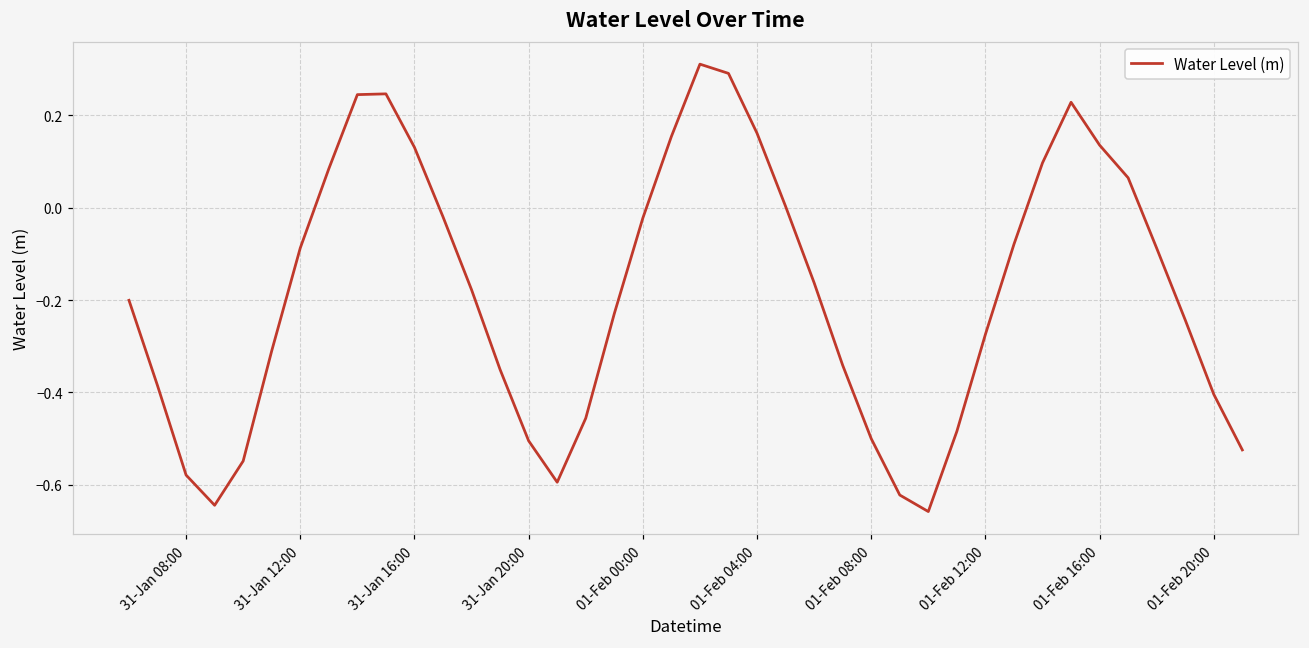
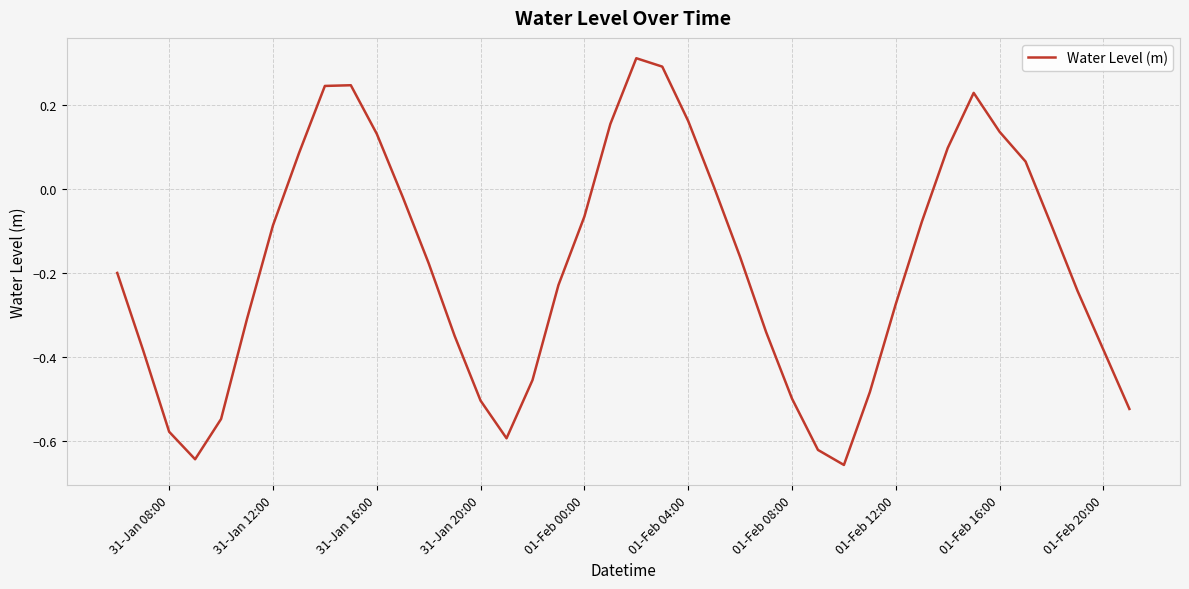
01-Feb 00:00: -0.02 -> -0.07
01-Feb 20:00: -0.40 -> -0.38
